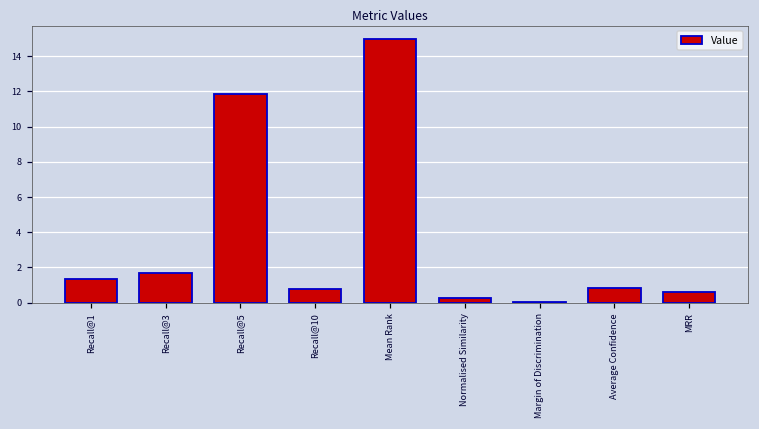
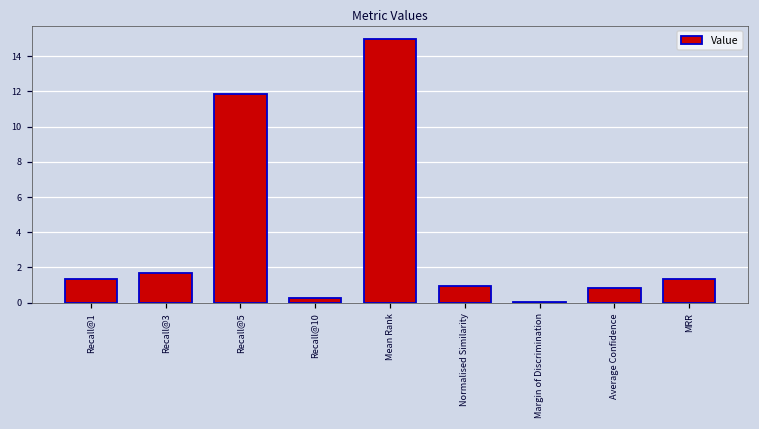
Recall@10: 0.8 -> 0.3
Normalised Similarity: 0.3 -> 1.0
MRR: 0.6 -> 1.3
